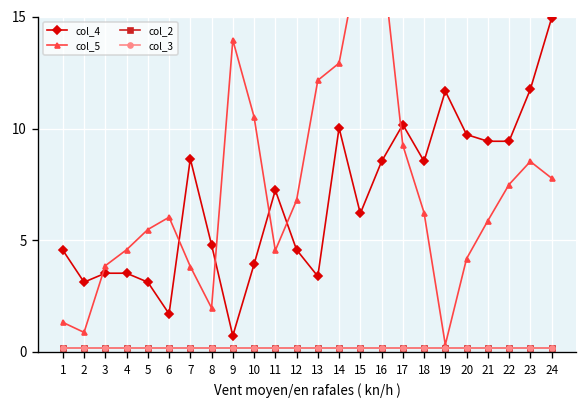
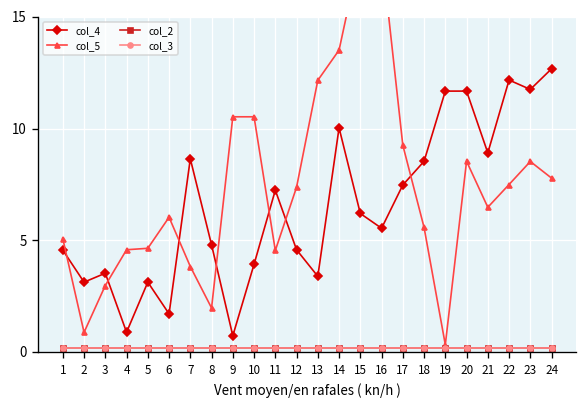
col_5, 1: 1.3 -> 5.1
col_5, 3: 3.9 -> 3.0
col_4, 4: 3.5 -> 0.9
col_5, 5: 5.5 -> 4.6
col_5, 9: 14.0 -> 10.5
col_5, 12: 6.8 -> 7.4
col_5, 14: 12.9 -> 13.5
col_4, 16: 8.5 -> 5.5
col_4, 17: 10.2 -> 7.5
col_5, 18: 6.2 -> 5.6
col_4, 20: 9.7 -> 11.7
col_5, 20: 4.2 -> 8.5
col_4, 21: 9.4 -> 8.9
col_5, 21: 5.9 -> 6.5
col_4, 22: 9.4 -> 12.2
col_4, 24: 14.9 -> 12.7
